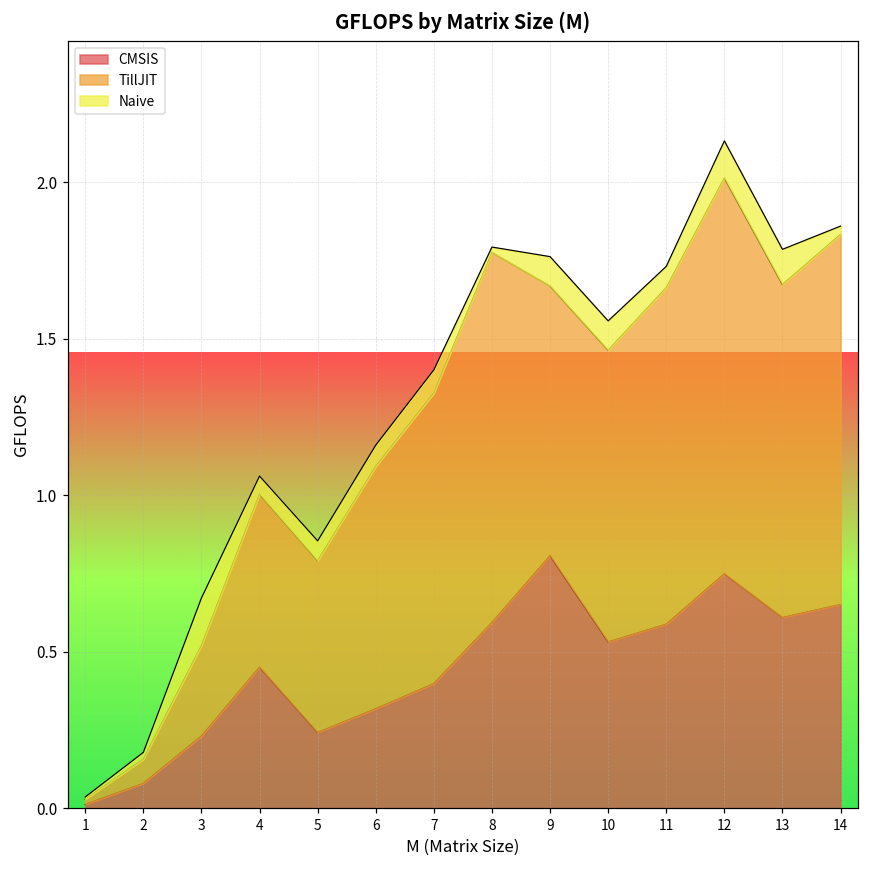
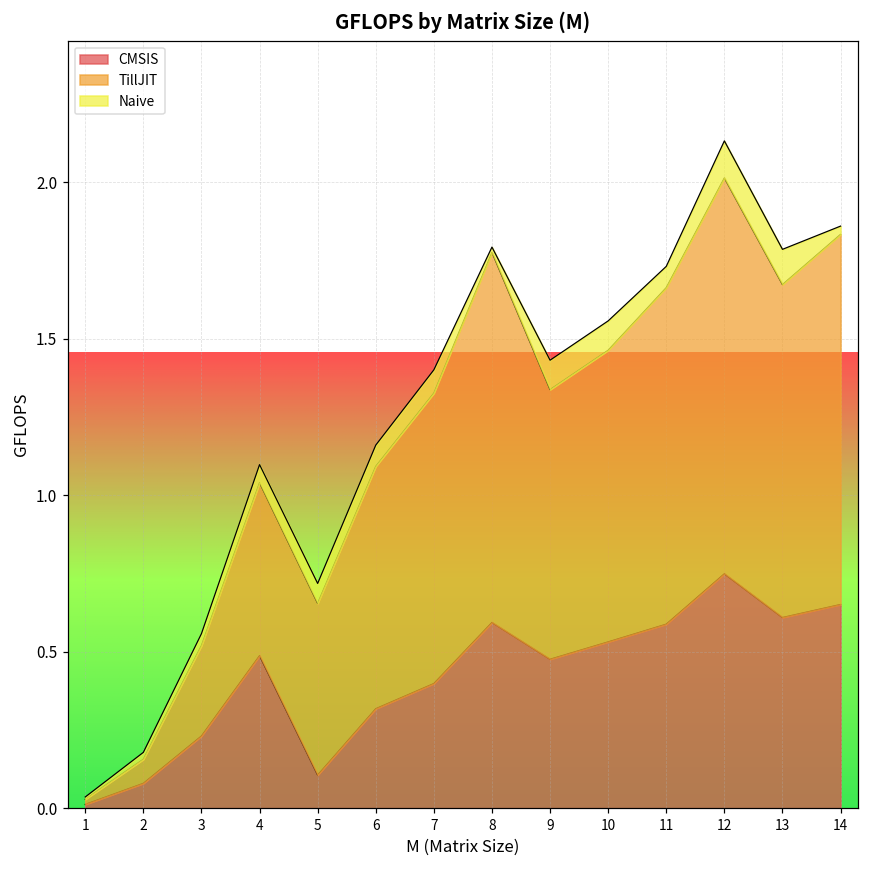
Naive, 3: 0.15 -> 0.04
CMSIS, 4: 0.45 -> 0.49
CMSIS, 5: 0.24 -> 0.11
CMSIS, 9: 0.81 -> 0.48
